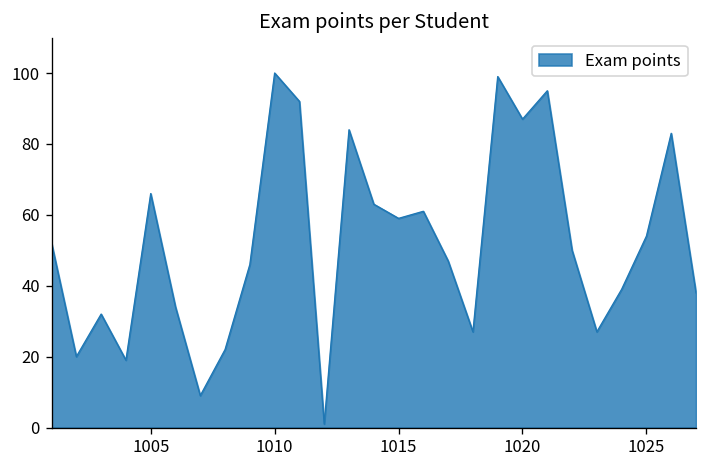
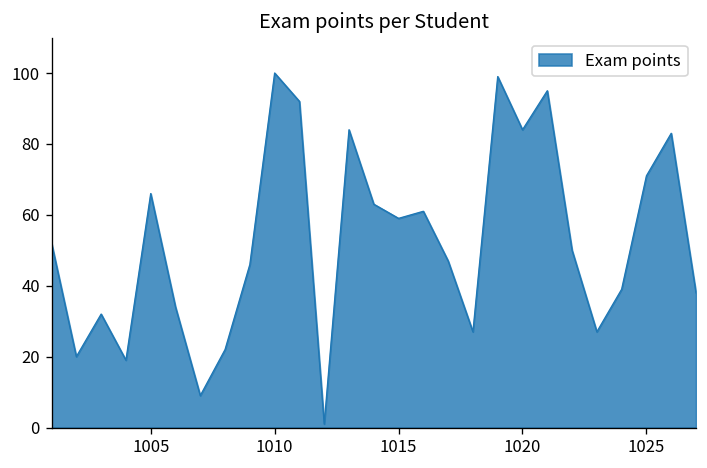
1020: 87 -> 84
1025: 54 -> 71
